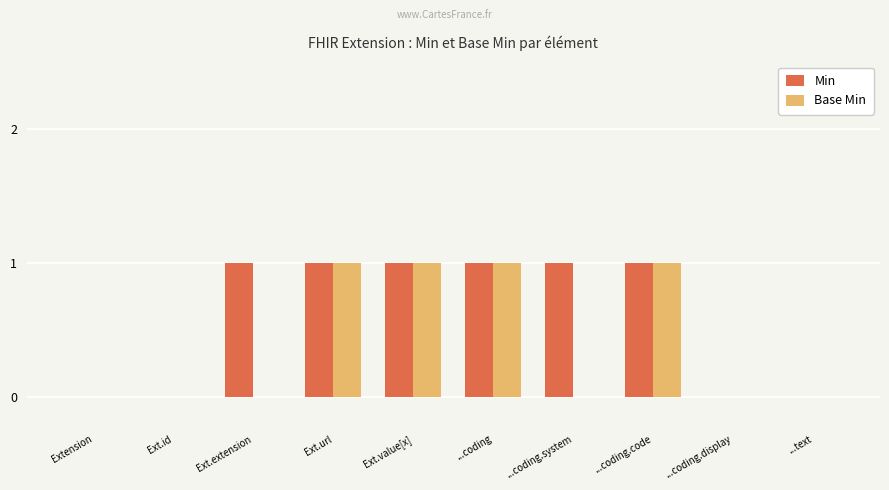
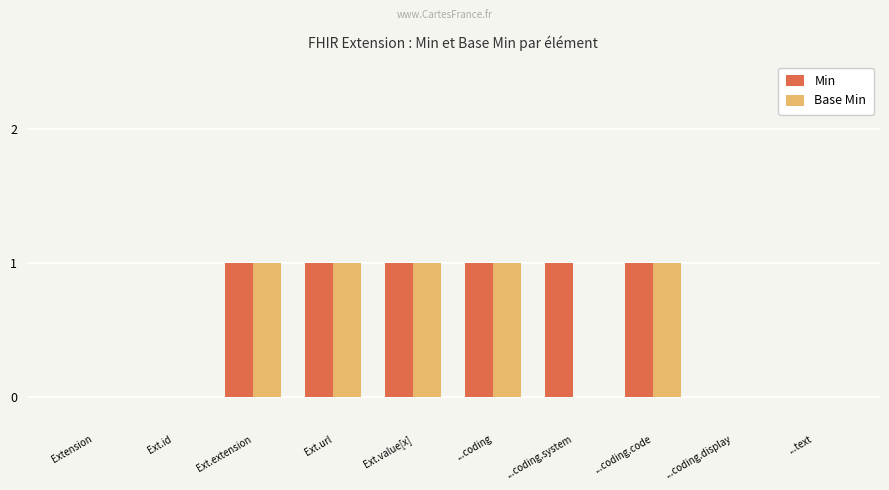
Base Min, Ext.extension: 0 -> 1
